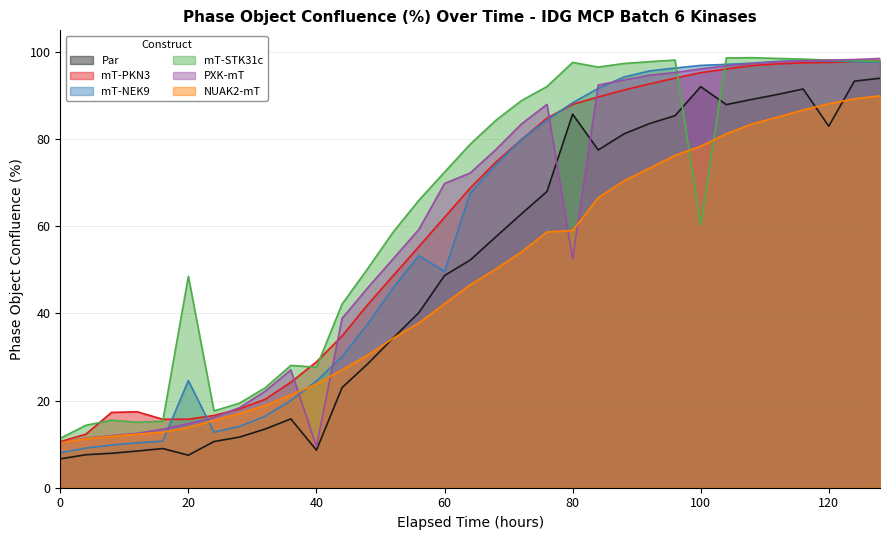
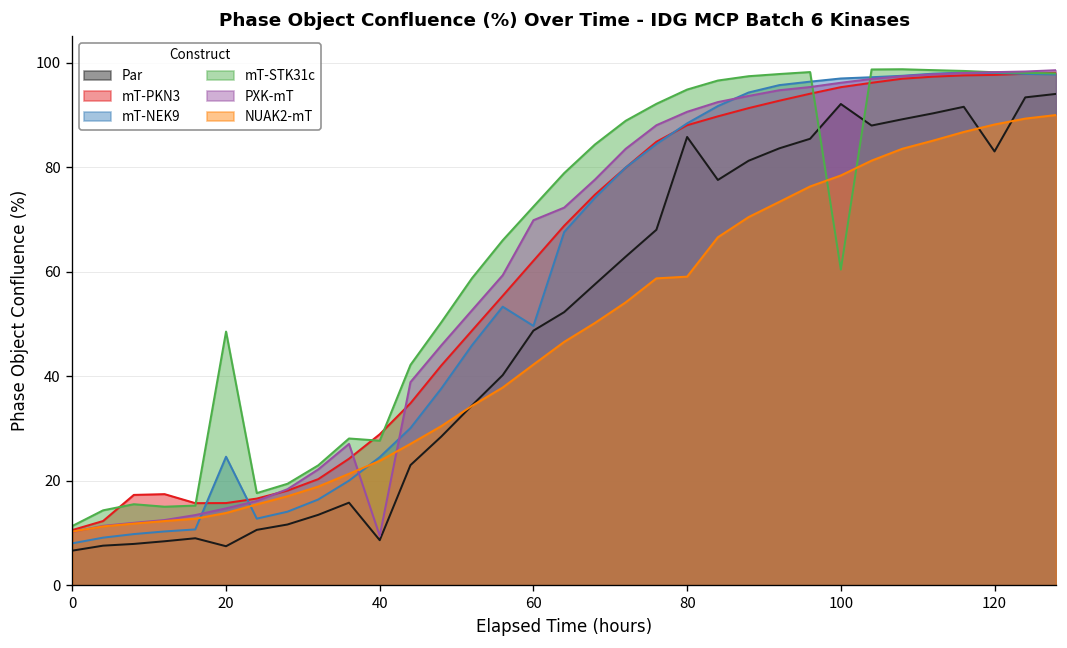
mT-STK31c, 80: 98 -> 95
PXK-mT, 80: 53 -> 91
